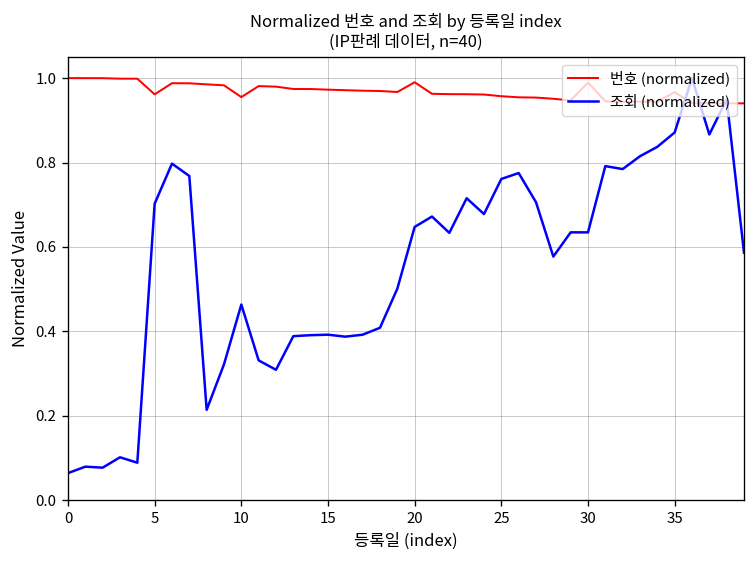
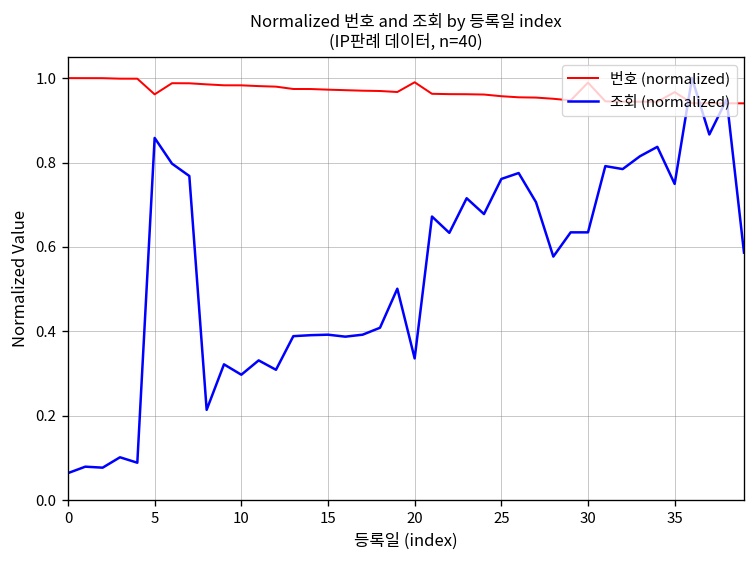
조회 (normalized), 5: 0.70 -> 0.86
번호 (normalized), 10: 0.96 -> 0.98
조회 (normalized), 10: 0.46 -> 0.30
조회 (normalized), 20: 0.65 -> 0.34
조회 (normalized), 35: 0.87 -> 0.75
